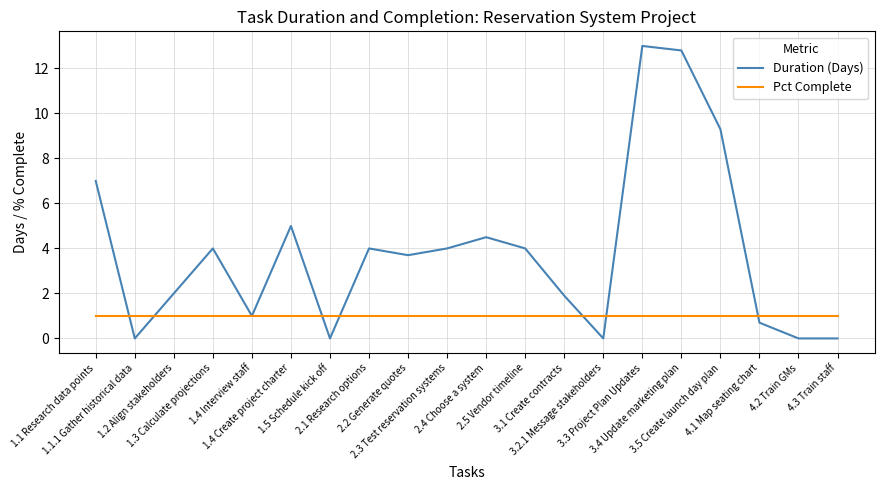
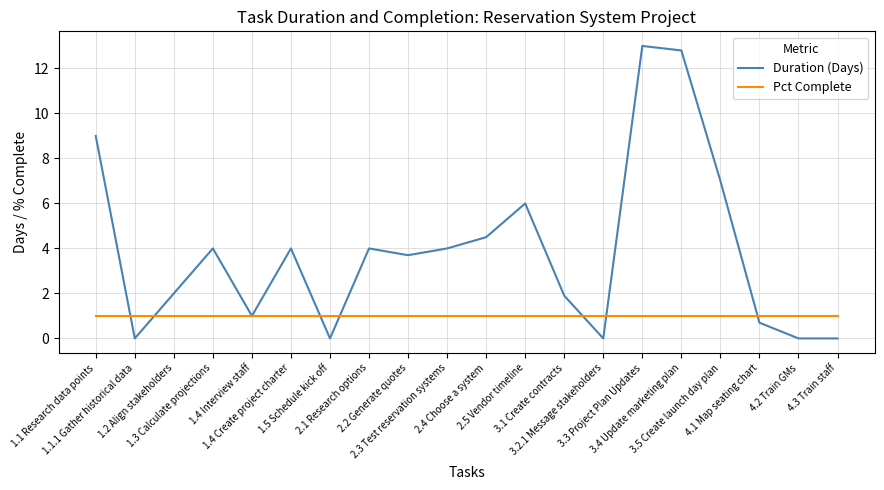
Duration (Days), 1.1 Research data points: 7 -> 9
Duration (Days), 1.4 Create project charter: 5 -> 4
Duration (Days), 2.5 Vendor timeline: 4 -> 6
Duration (Days), 3.5 Create launch day plan: 9.3 -> 7.0
